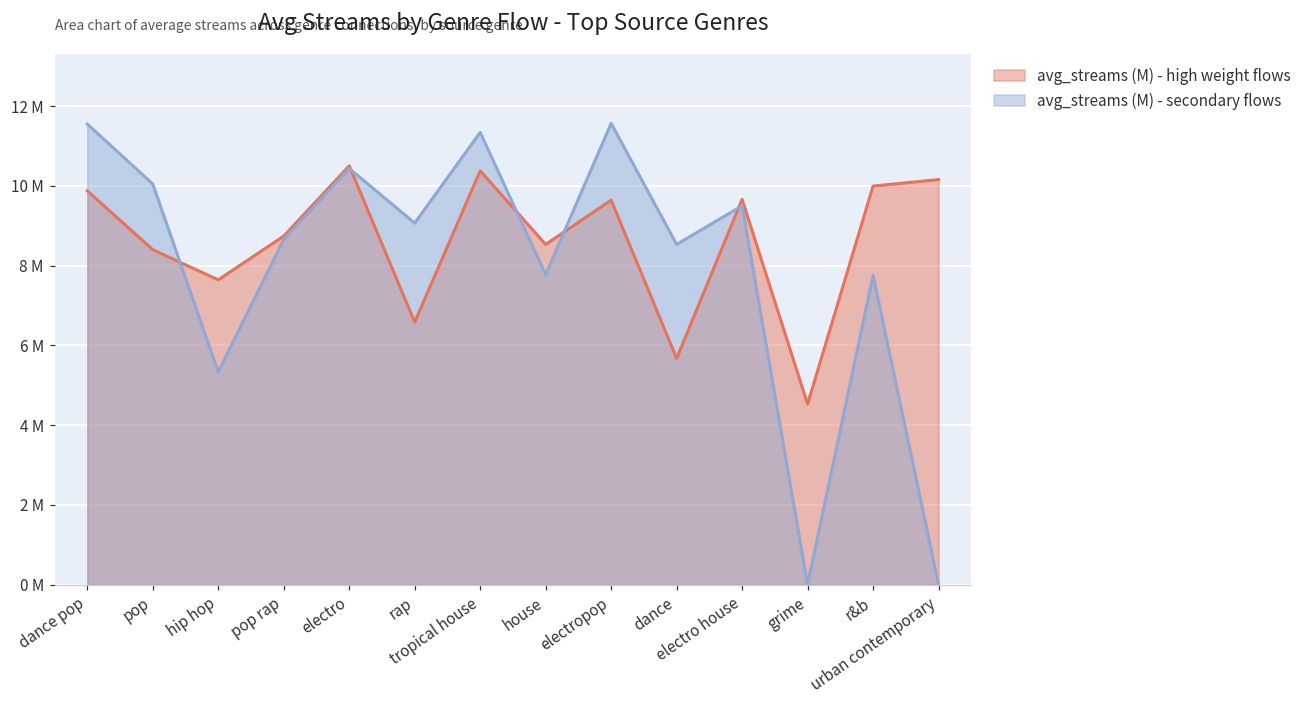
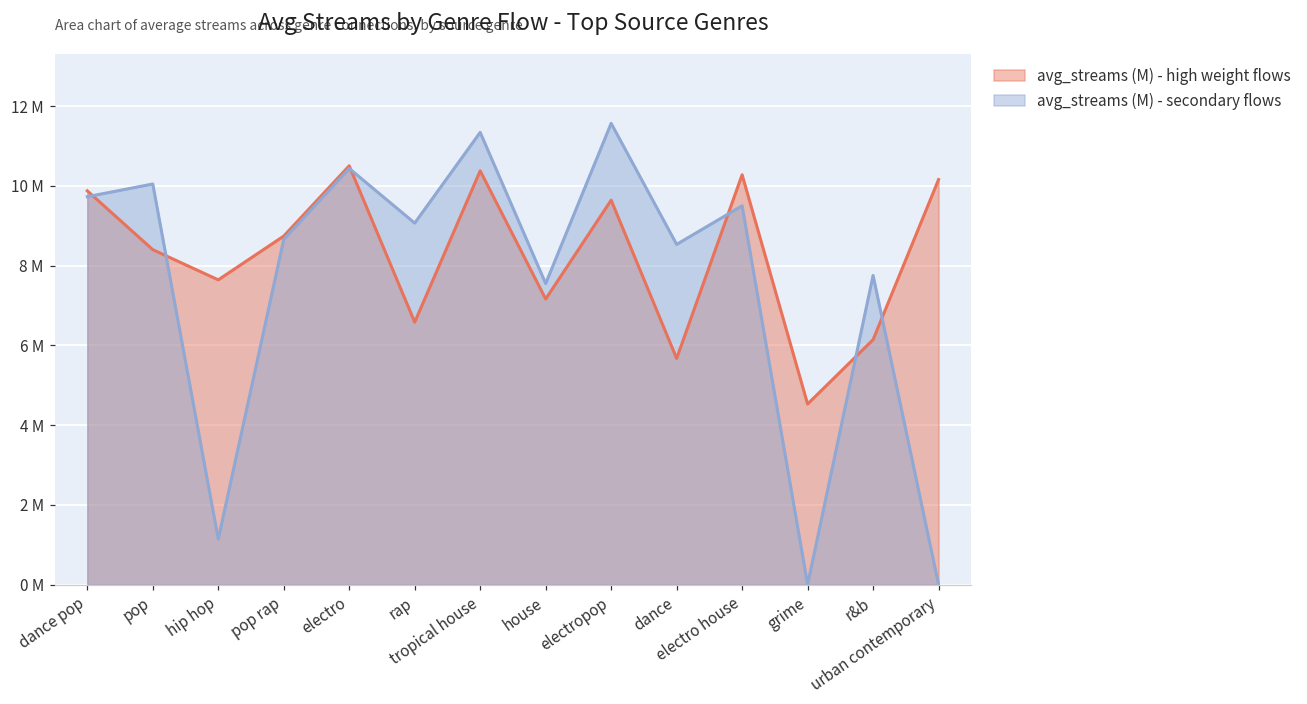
avg_streams (M) - secondary flows, dance pop: 11600000 -> 9700000
avg_streams (M) - secondary flows, hip hop: 5300000 -> 1100000
avg_streams (M) - high weight flows, house: 8500000 -> 7200000
avg_streams (M) - secondary flows, house: 7800000 -> 7600000
avg_streams (M) - high weight flows, electro house: 9700000 -> 10300000
avg_streams (M) - high weight flows, r&b: 10000000 -> 6100000
